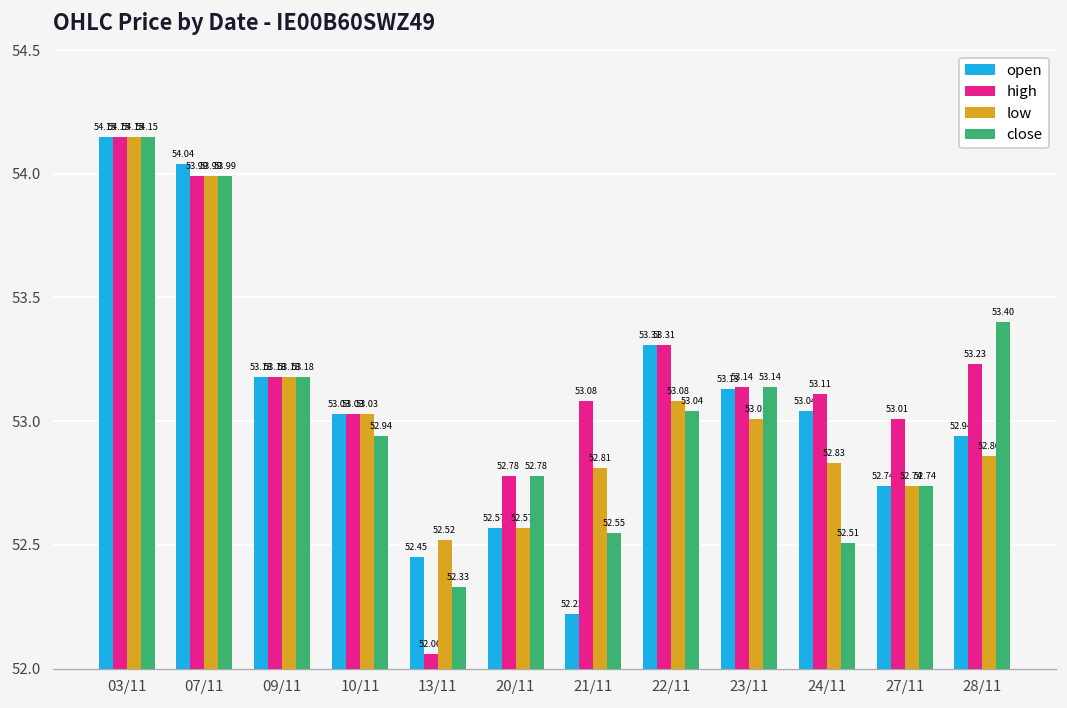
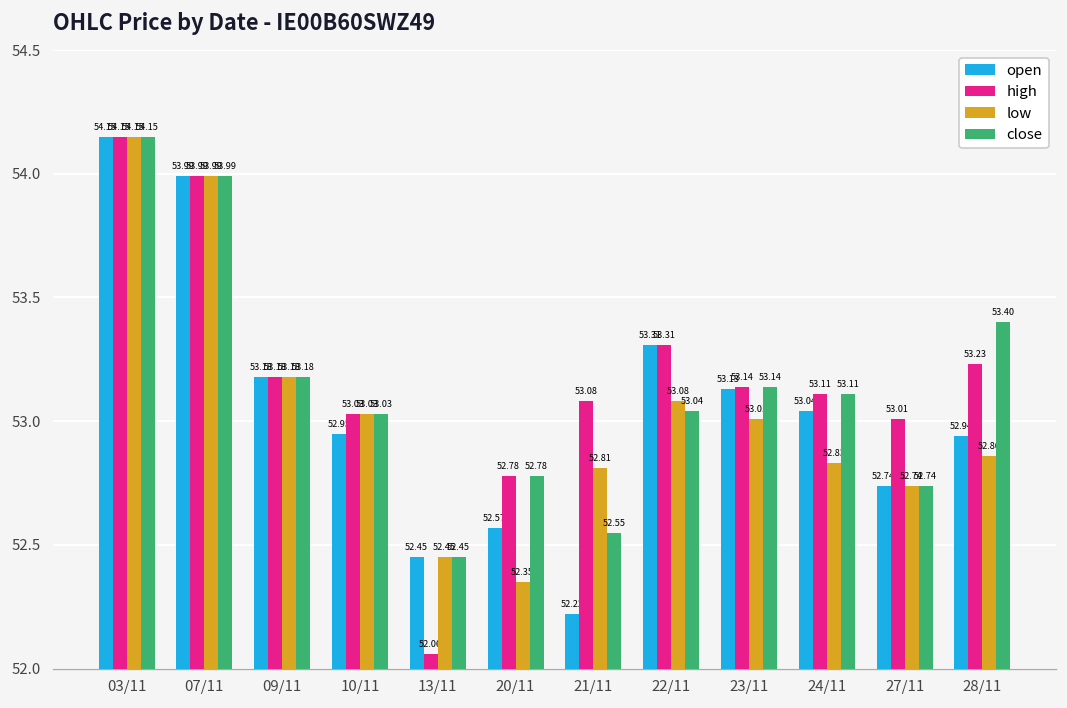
open, 07/11: 54.04 -> 53.99
open, 10/11: 53.03 -> 52.95
close, 10/11: 52.94 -> 53.03
low, 13/11: 52.52 -> 52.45
close, 13/11: 52.33 -> 52.45
low, 20/11: 52.57 -> 52.35
close, 24/11: 52.51 -> 53.11
